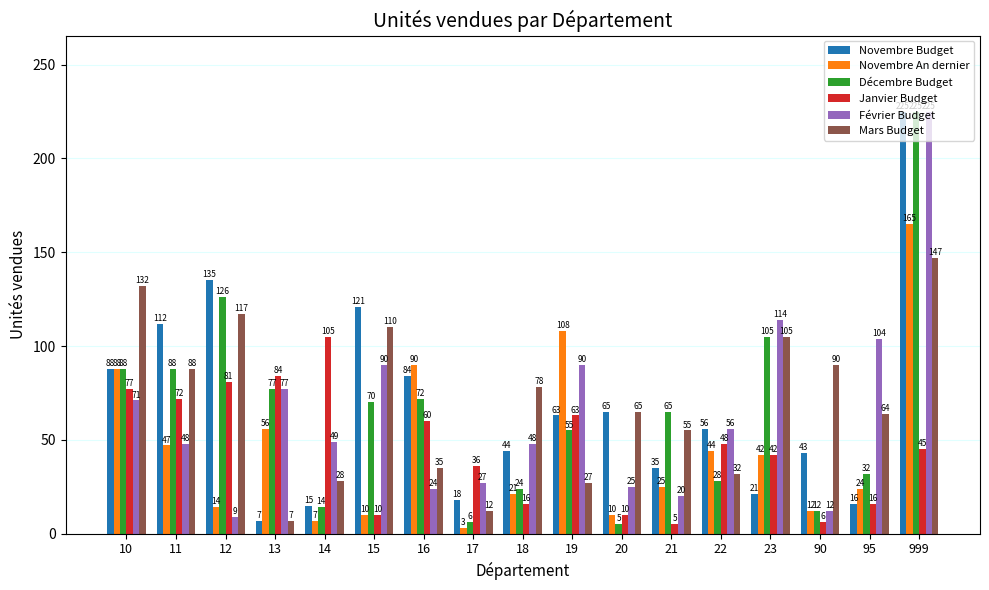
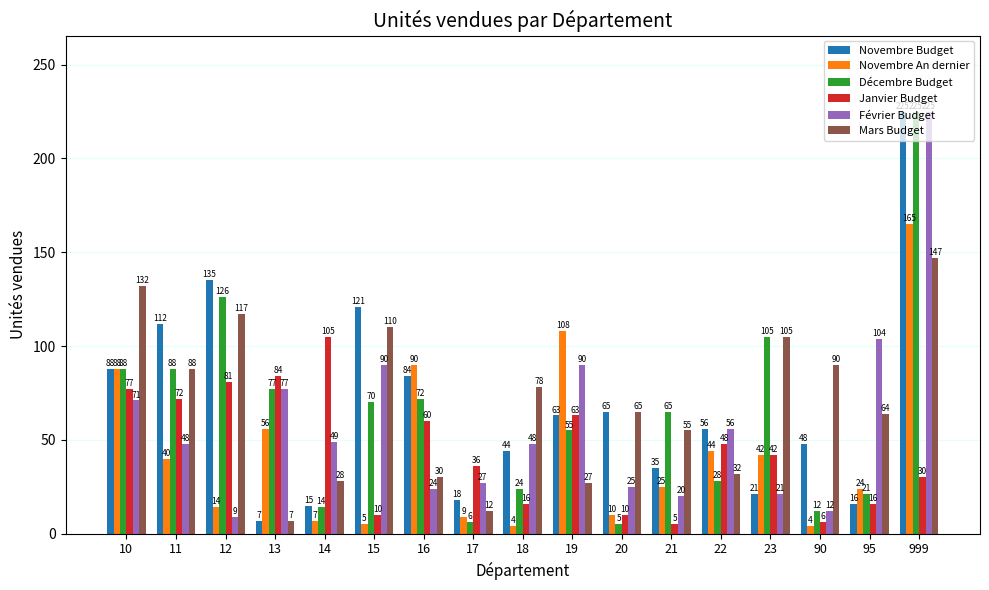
Novembre An dernier, 11: 47 -> 40
Novembre An dernier, 15: 10 -> 5
Mars Budget, 16: 35 -> 30
Novembre An dernier, 17: 3 -> 9
Novembre An dernier, 18: 21 -> 4
Février Budget, 23: 114 -> 21
Novembre Budget, 90: 43 -> 48
Novembre An dernier, 90: 12 -> 4
Décembre Budget, 95: 32 -> 21
Janvier Budget, 999: 45 -> 30
